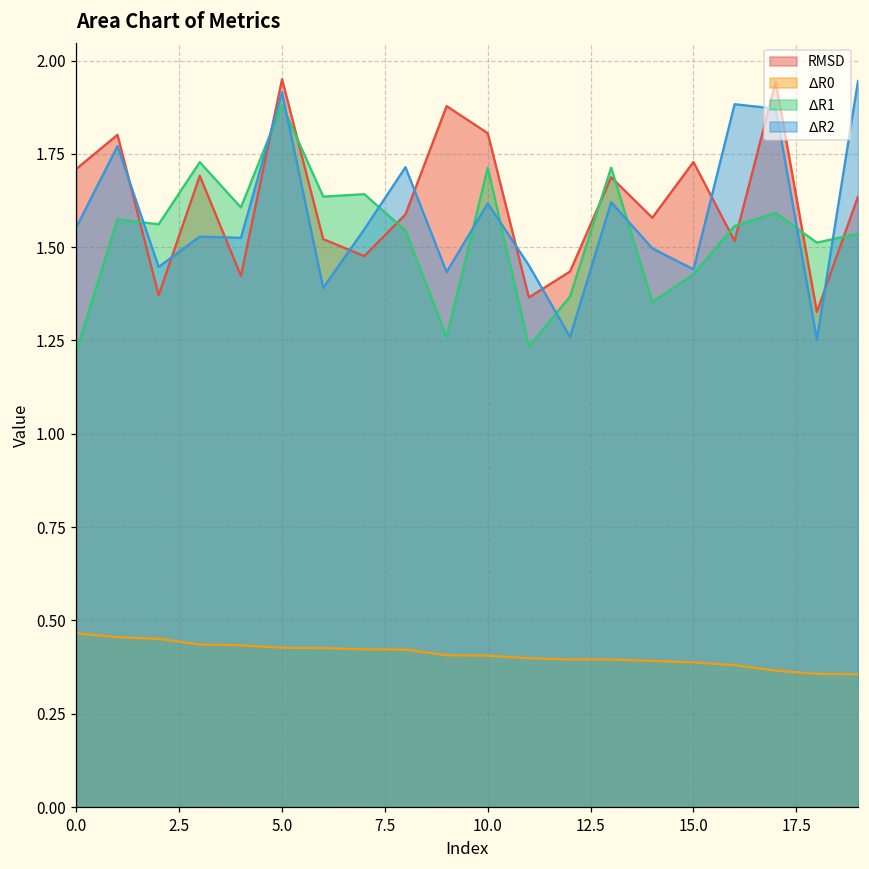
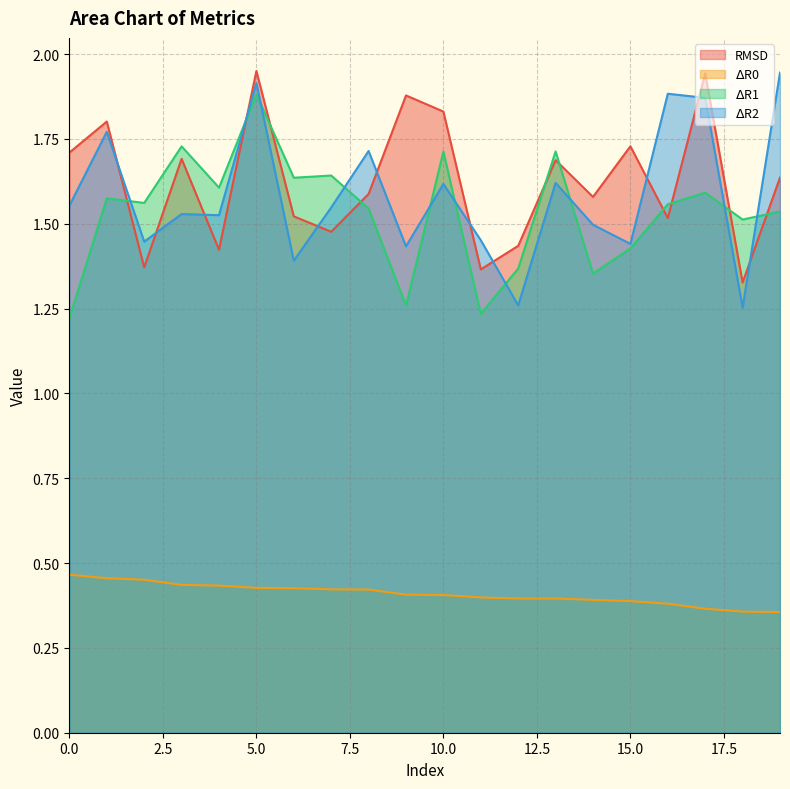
RMSD, 10.0: 1.81 -> 1.83
